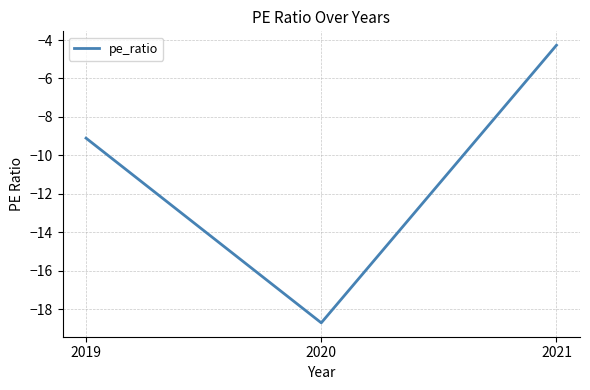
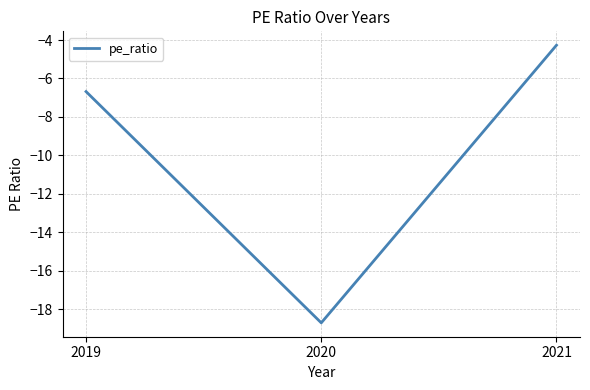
2019: -9.1 -> -6.7
